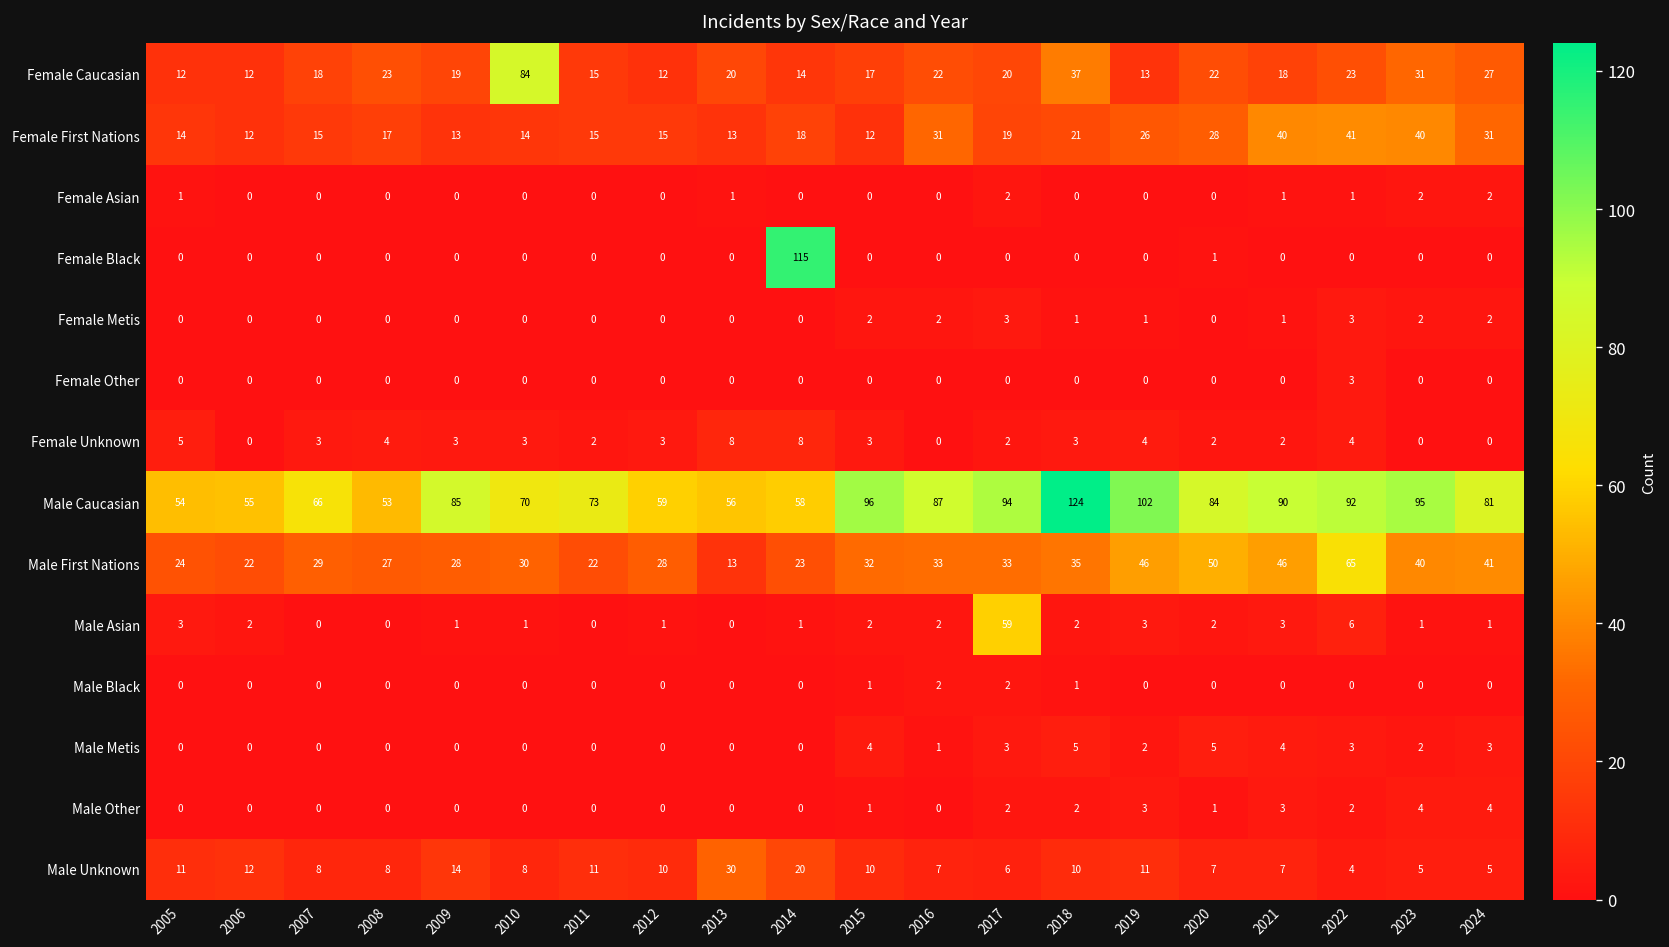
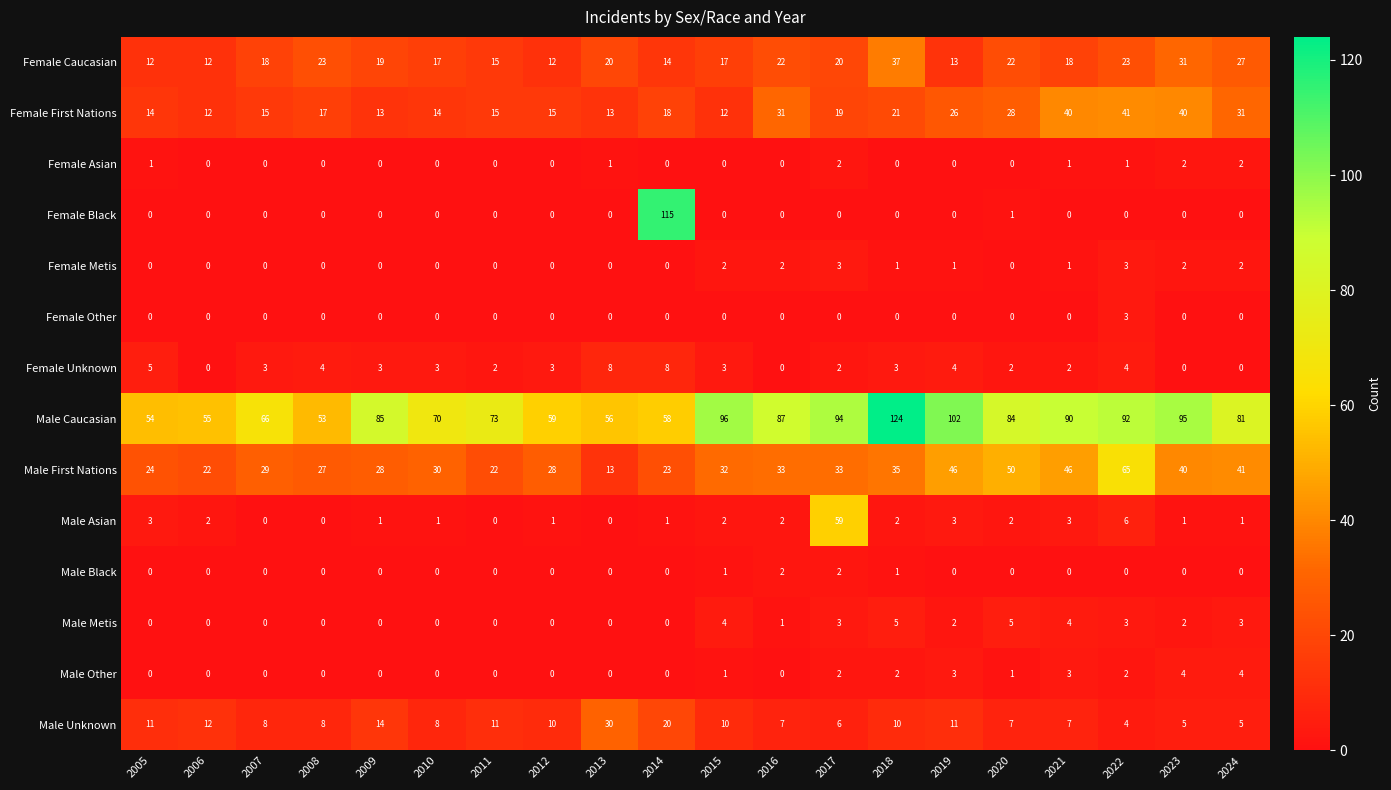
Female Caucasian, 2010: 84 -> 17
